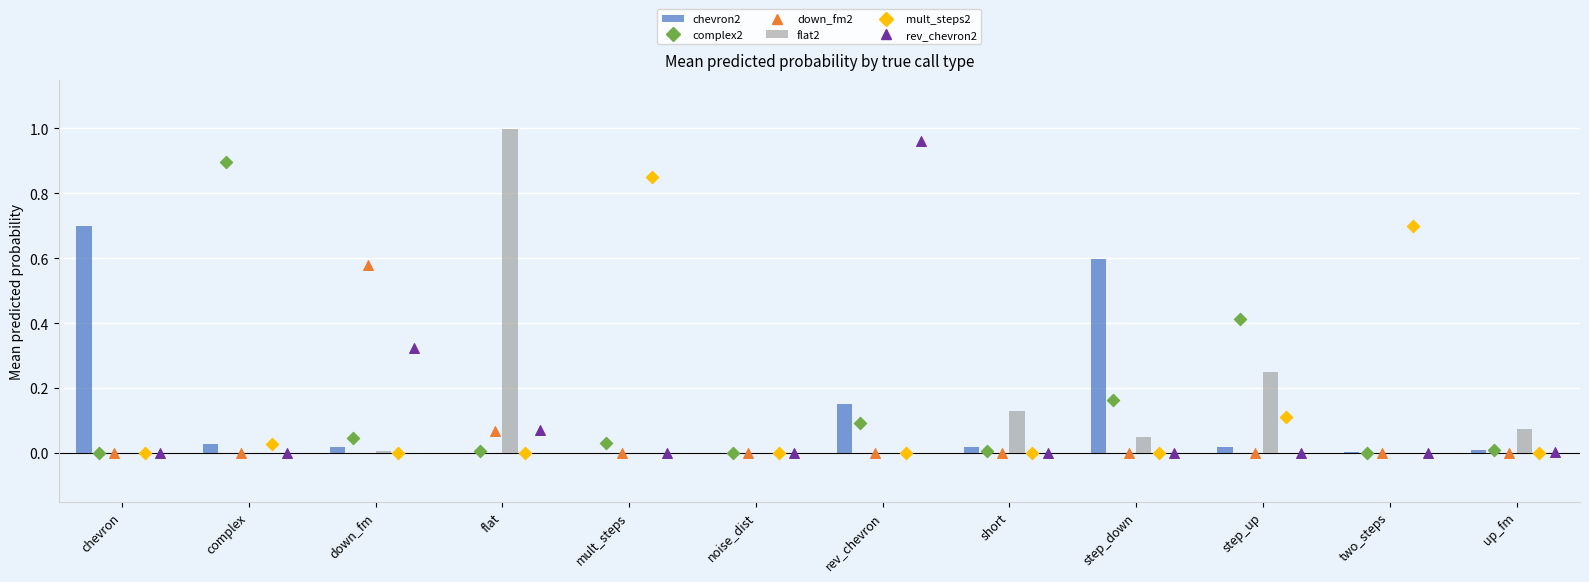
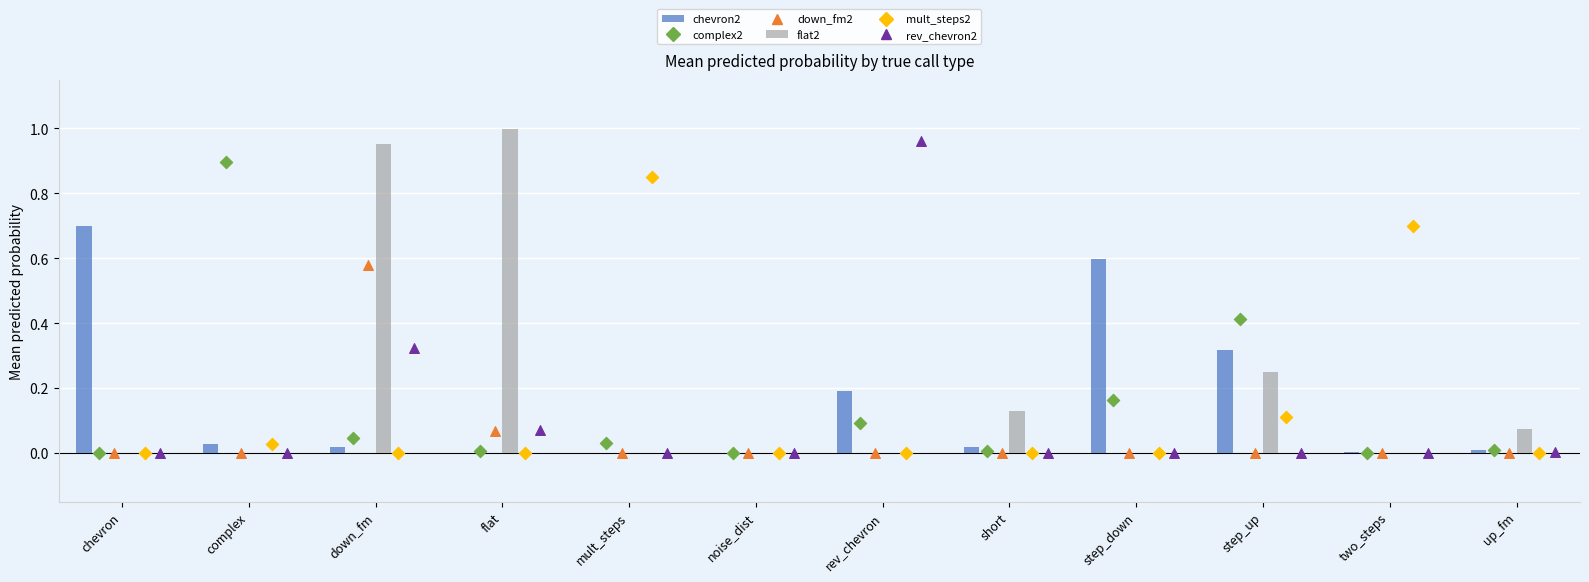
flat2, down_fm: 0.01 -> 0.95
chevron2, rev_chevron: 0.15 -> 0.19
flat2, step_down: 0.05 -> 0.00
chevron2, step_up: 0.02 -> 0.32
